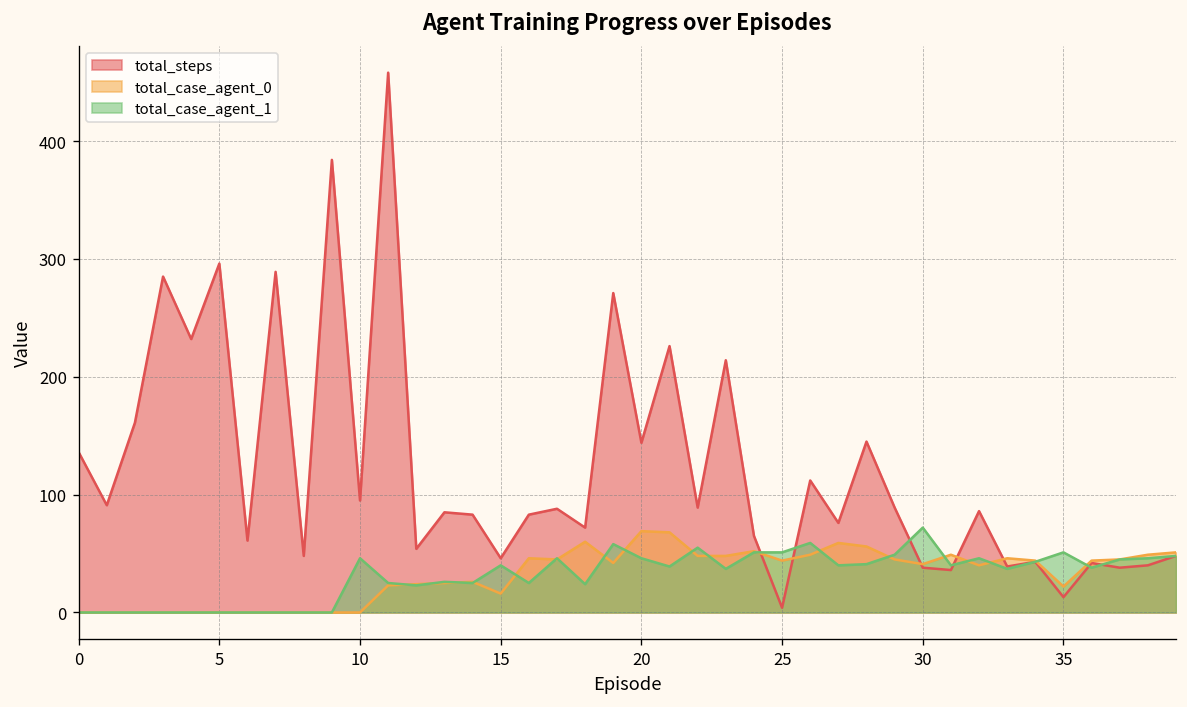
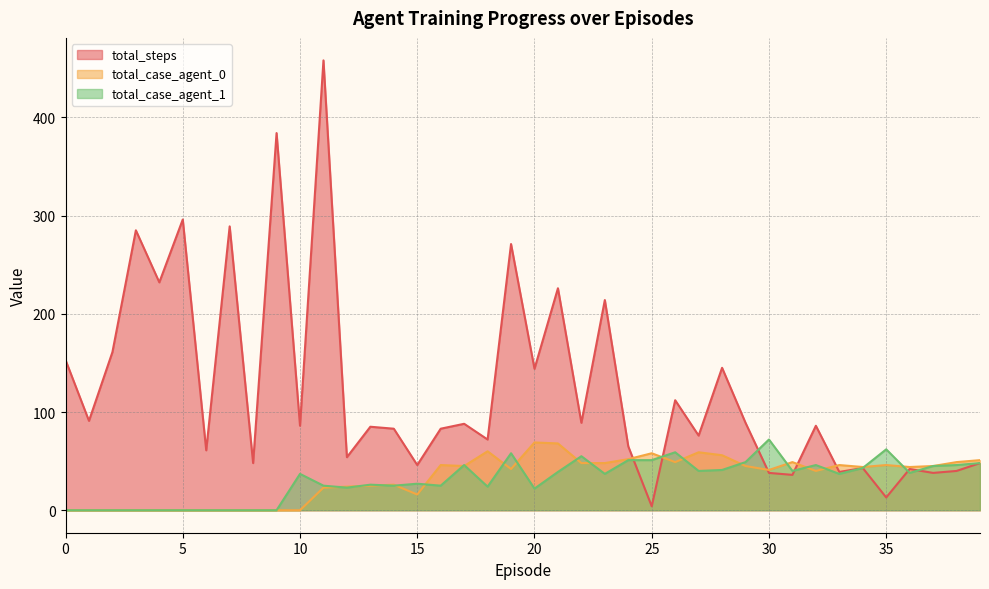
total_steps, 0: 140 -> 150
total_steps, 10: 100 -> 90
total_case_agent_1, 10: 50 -> 40
total_case_agent_1, 15: 40 -> 30
total_case_agent_1, 20: 50 -> 20
total_case_agent_0, 25: 40 -> 60
total_case_agent_0, 35: 20 -> 50
total_case_agent_1, 35: 50 -> 60
